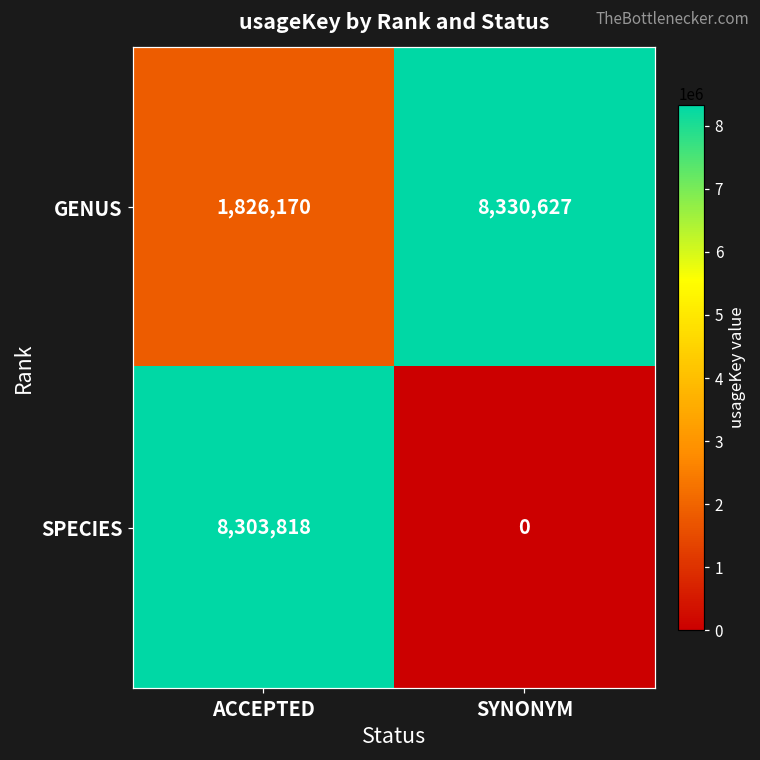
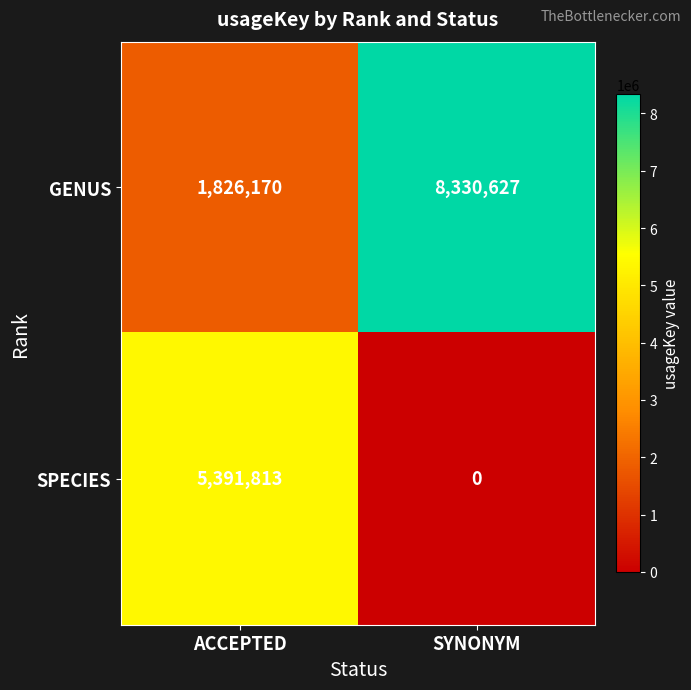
SPECIES, ACCEPTED: 8,303,818 -> 5,391,813
